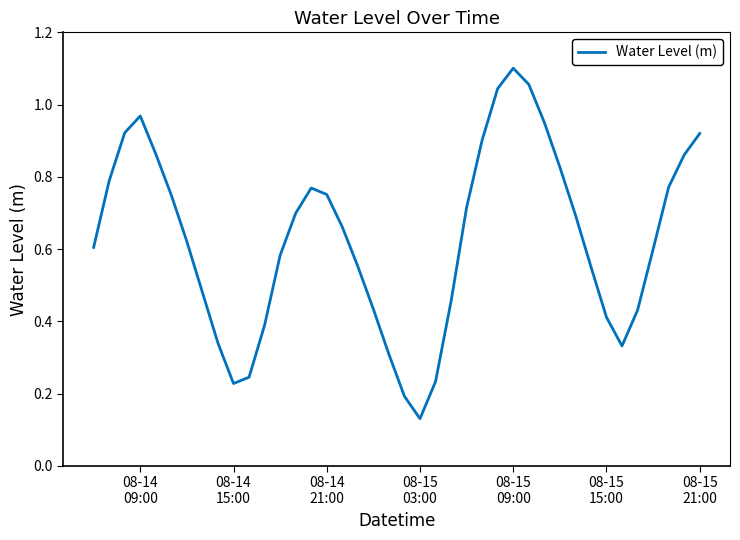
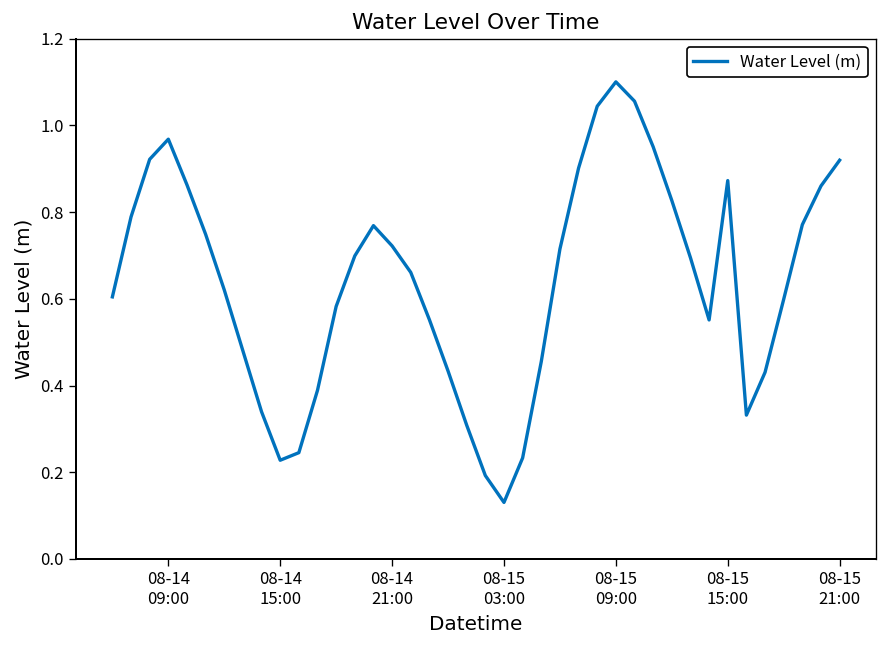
08-14 21:00: 0.75 -> 0.72
08-15 15:00: 0.41 -> 0.87
